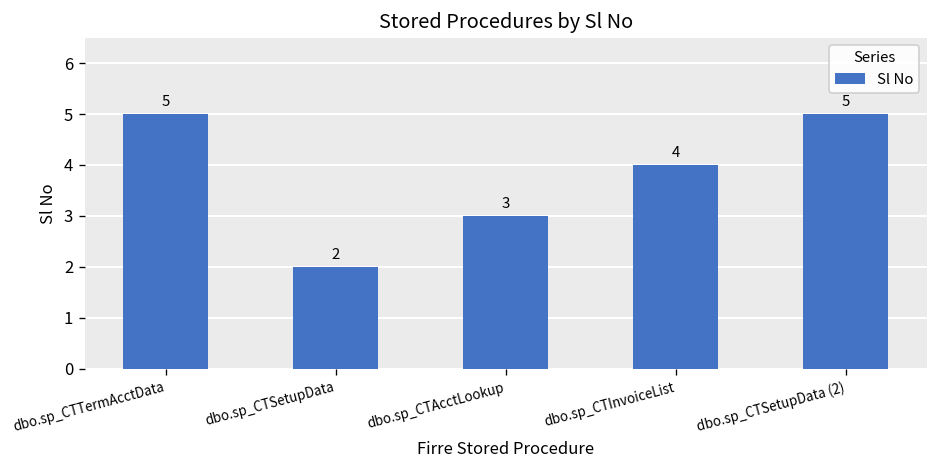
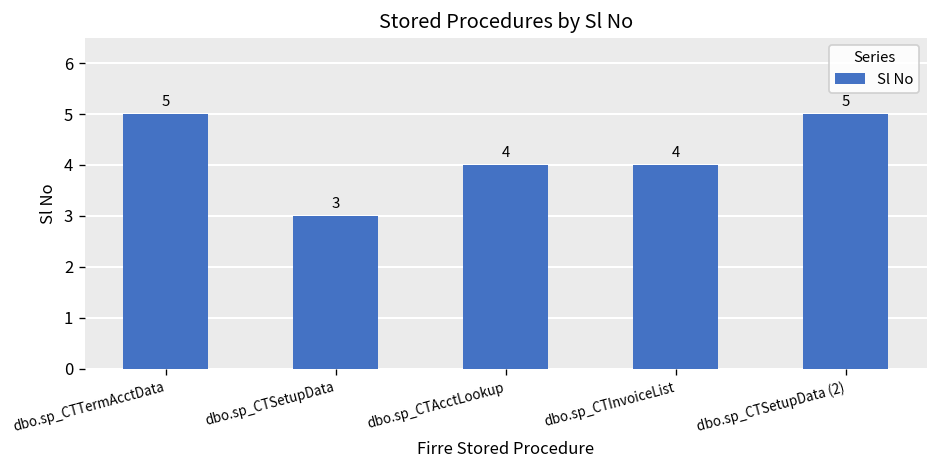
dbo.sp_CTSetupData: 2 -> 3
dbo.sp_CTAcctLookup: 3 -> 4
